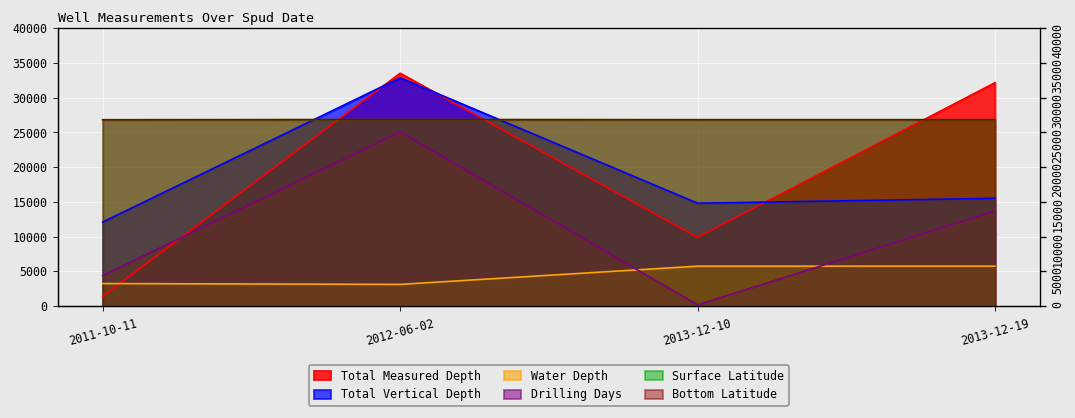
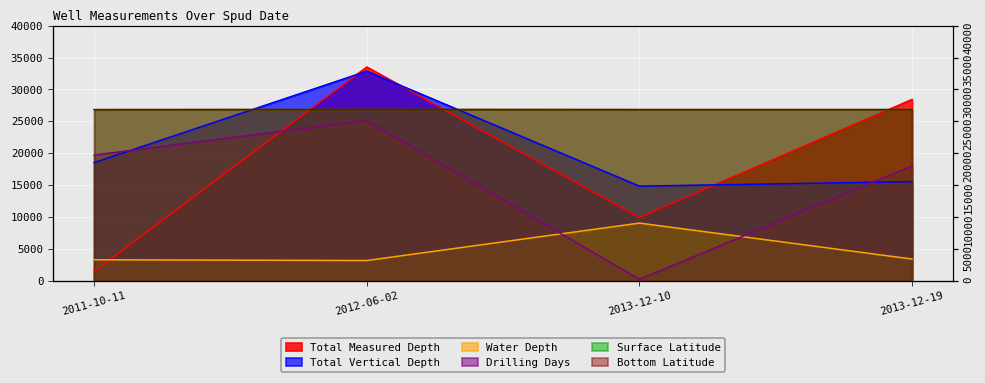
Total Vertical Depth, 2011-10-11: 12000 -> 19000
Drilling Days, 2011-10-11: 4000 -> 20000
Water Depth, 2013-12-10: 6000 -> 9000
Total Measured Depth, 2013-12-19: 32000 -> 28000
Water Depth, 2013-12-19: 6000 -> 3000
Drilling Days, 2013-12-19: 14000 -> 18000
